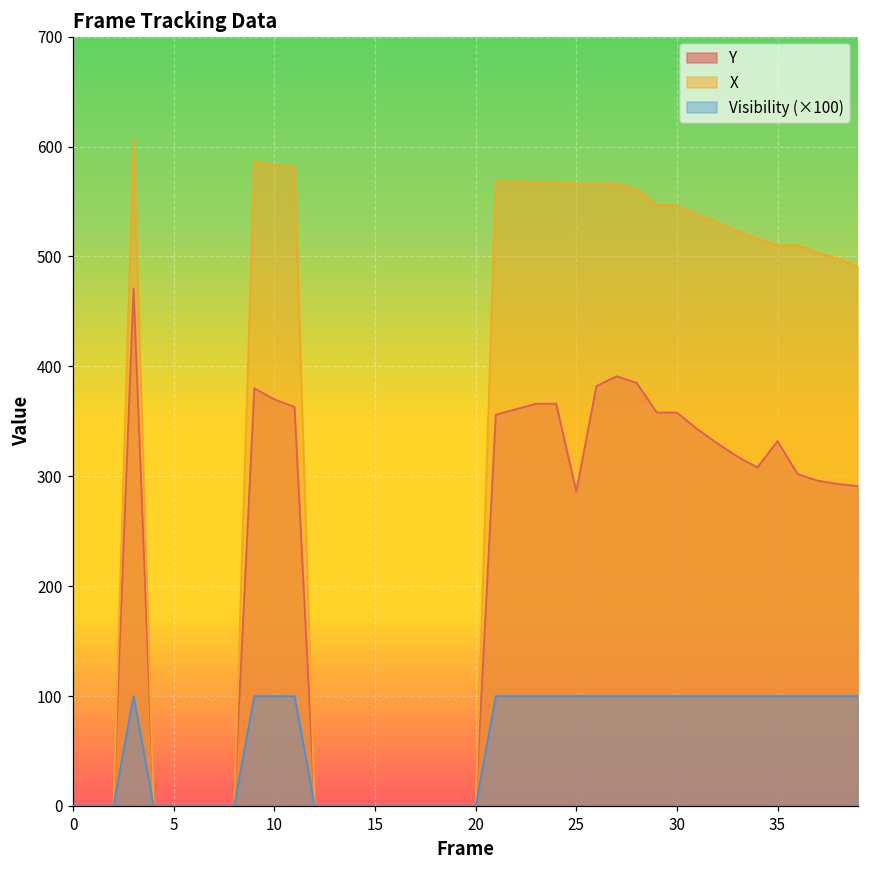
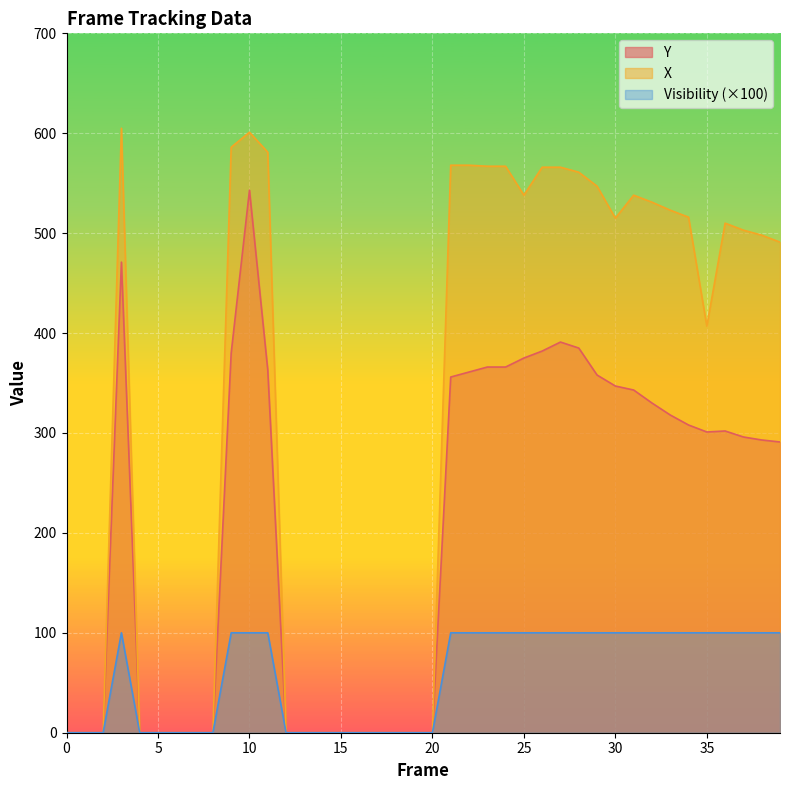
Y, 10: 370 -> 540
X, 10: 580 -> 600
Y, 25: 290 -> 380
X, 25: 570 -> 540
Y, 30: 360 -> 350
X, 30: 550 -> 520
Y, 35: 330 -> 300
X, 35: 510 -> 410
